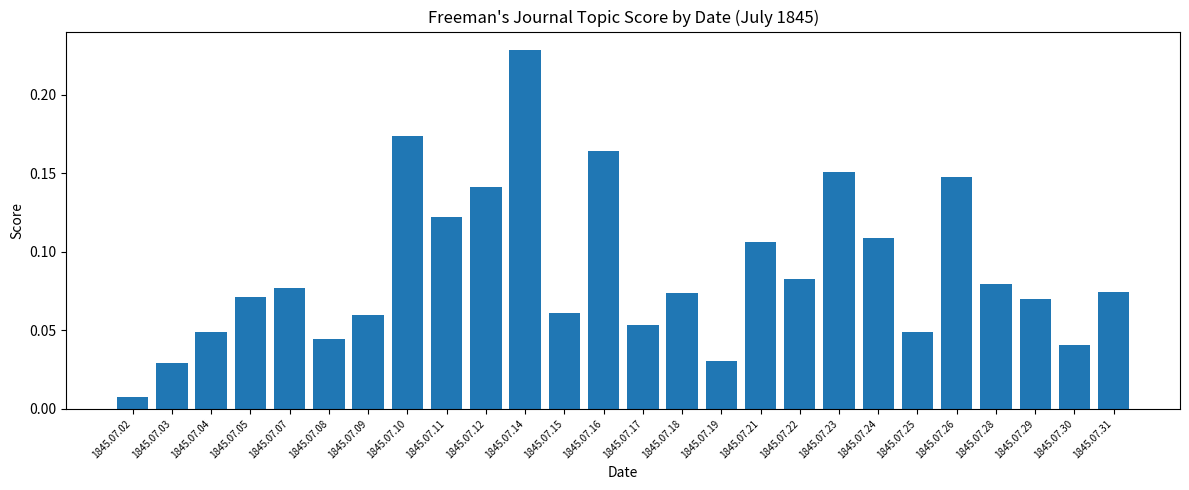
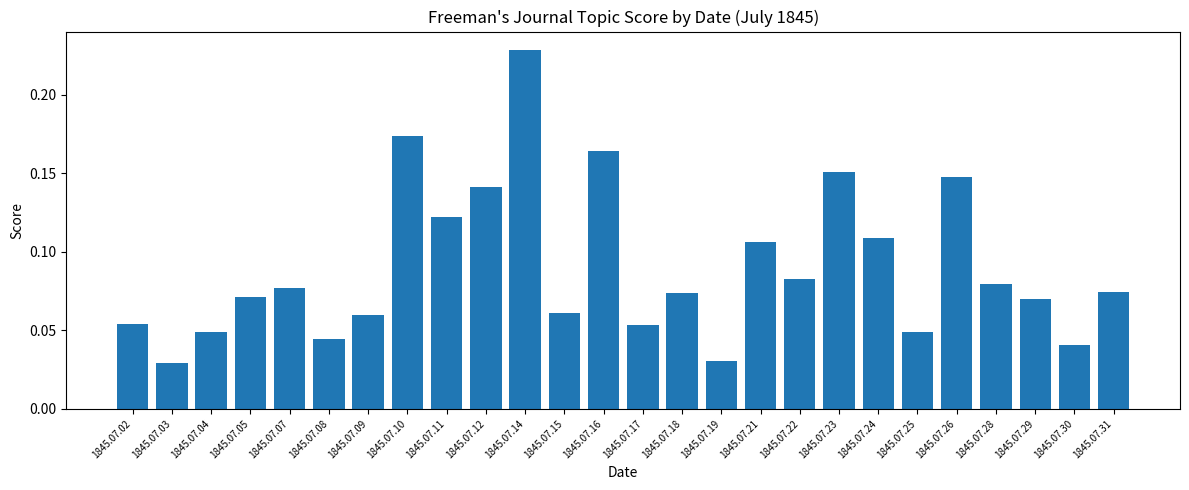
1845.07.02: 0.008 -> 0.054
